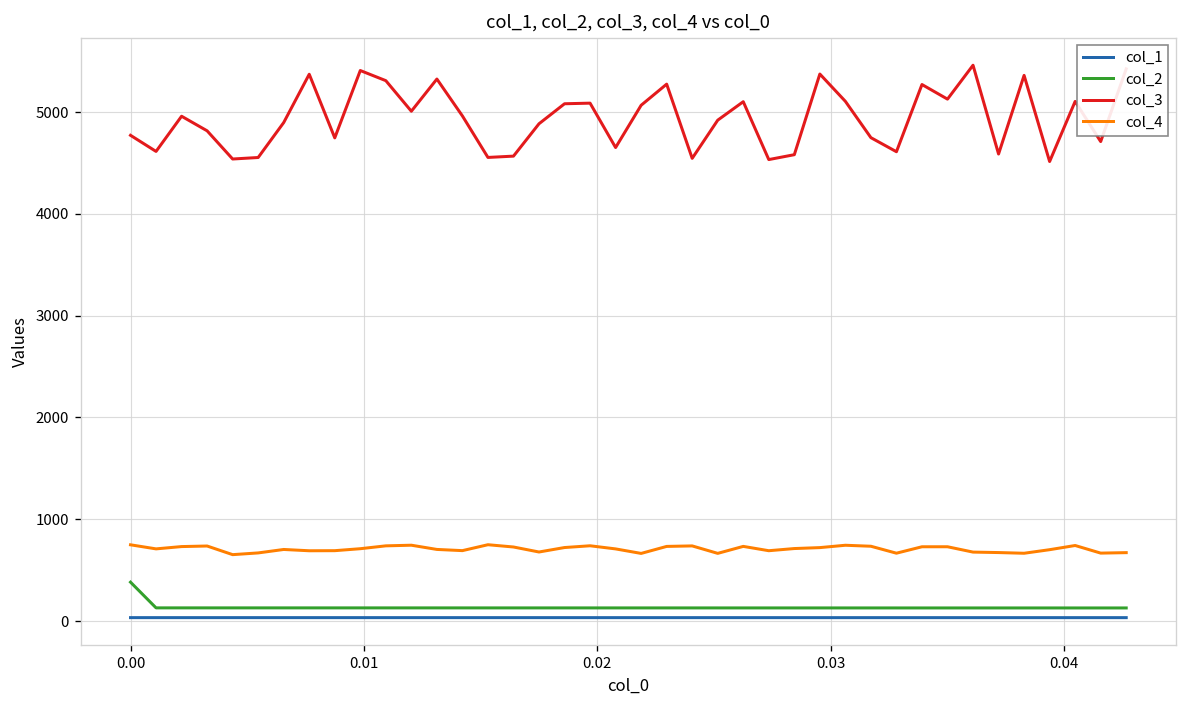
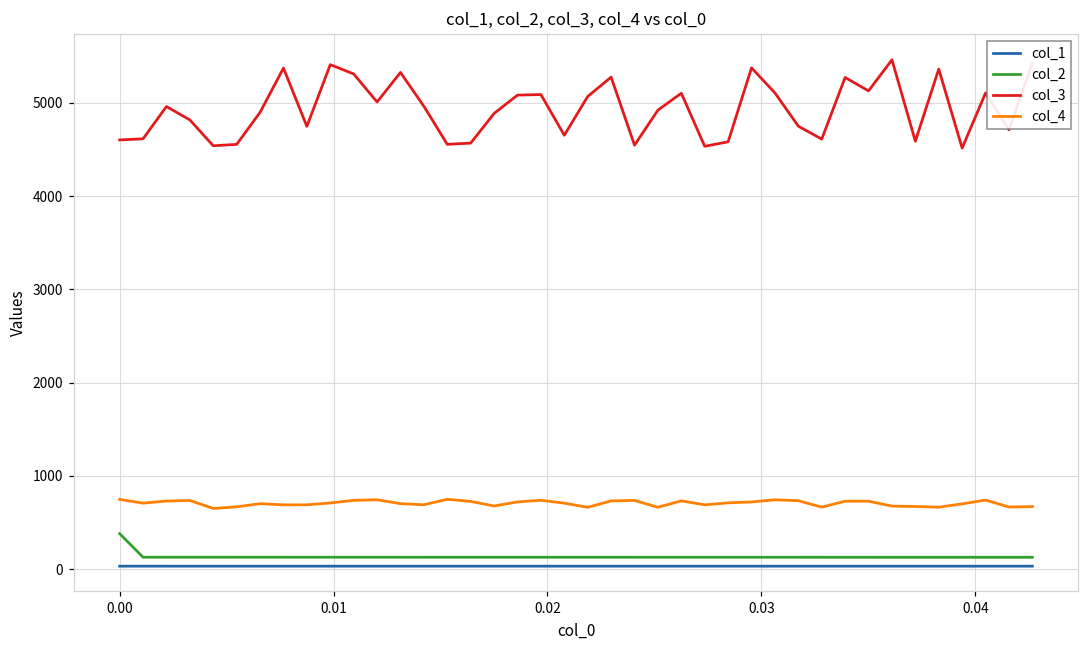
col_3, 0.00: 4800 -> 4600
